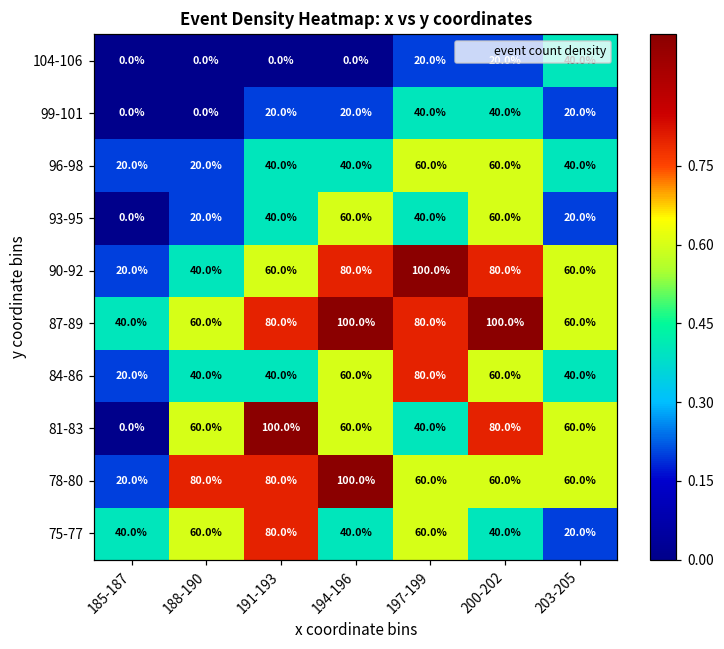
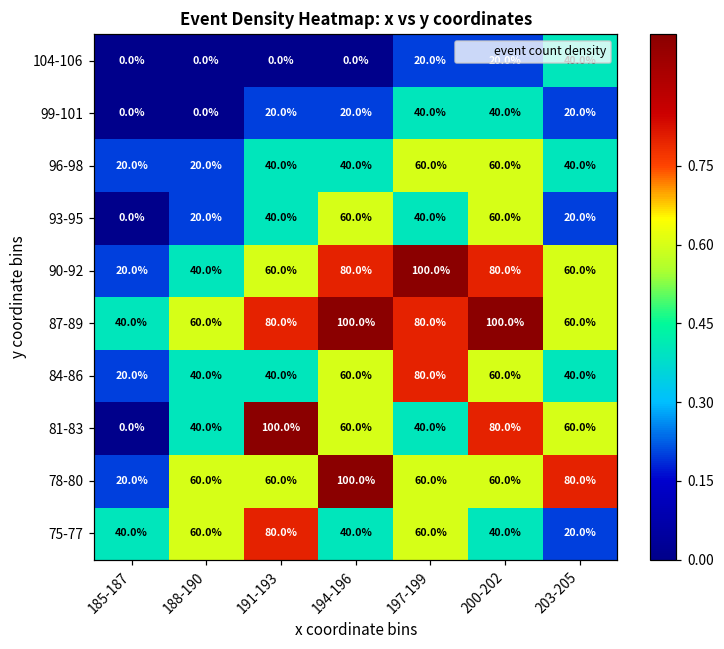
81-83, 188-190: 60.0% -> 40.0%
78-80, 188-190: 80.0% -> 60.0%
78-80, 191-193: 80.0% -> 60.0%
78-80, 203-205: 60.0% -> 80.0%
